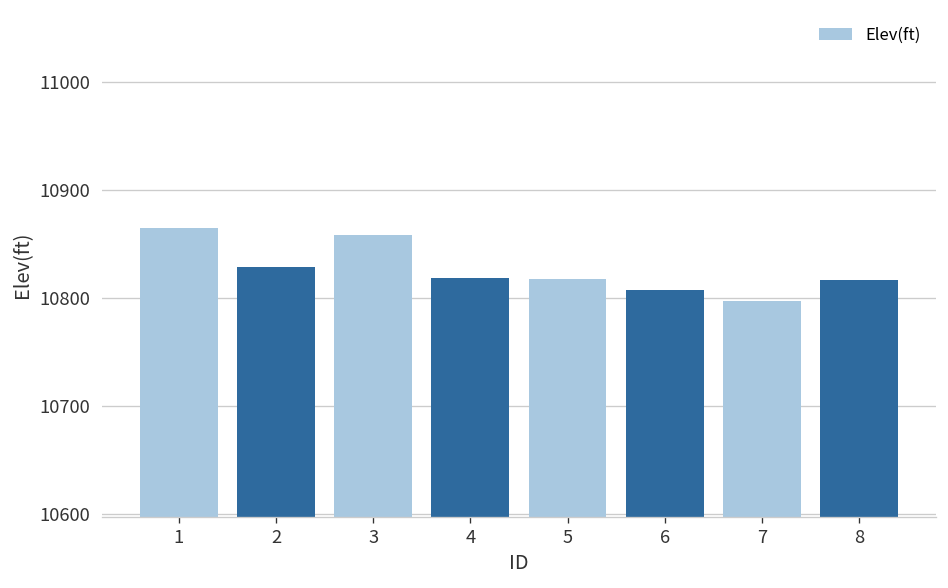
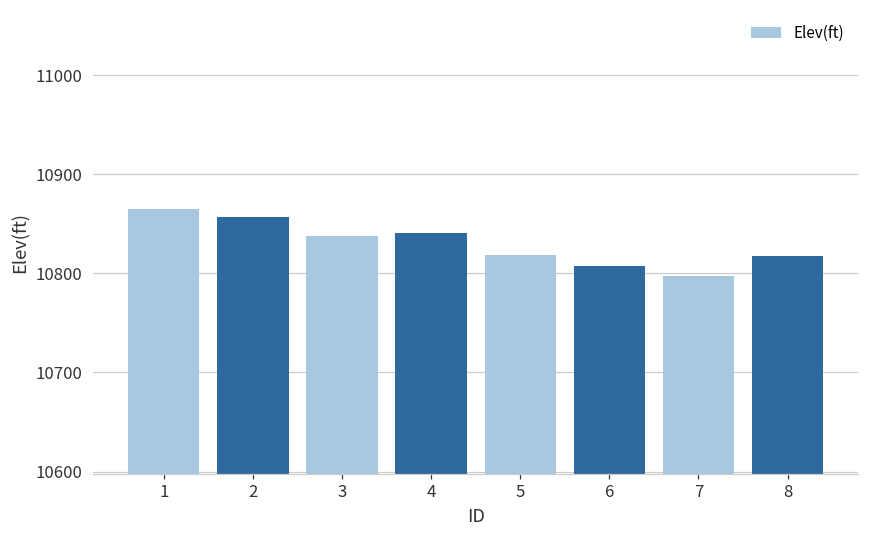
2: 10830 -> 10860
3: 10860 -> 10840
4: 10820 -> 10840
